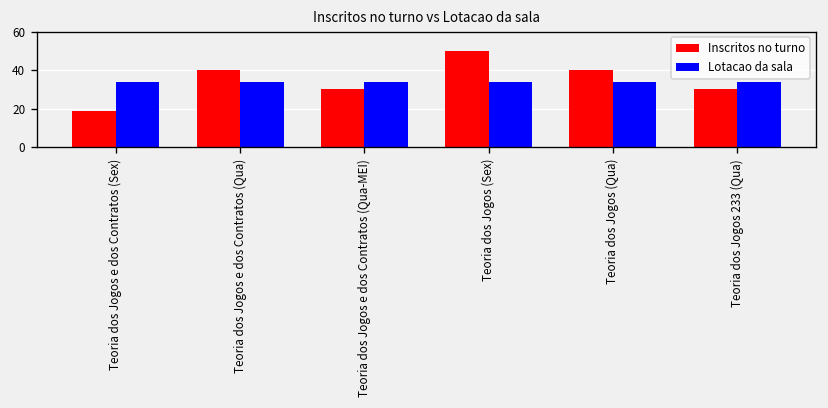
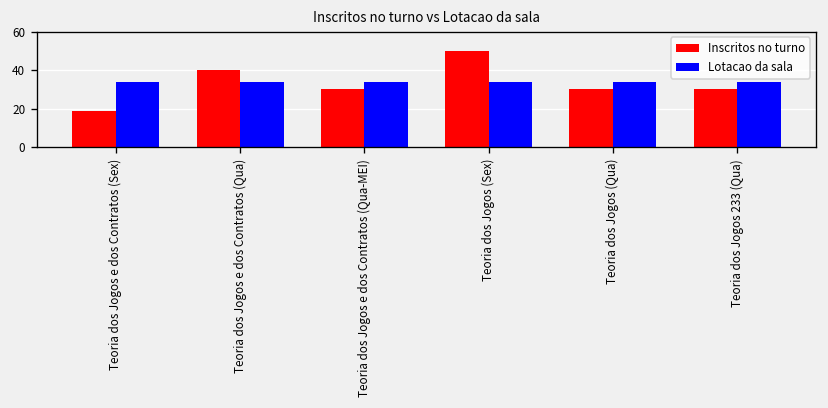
Inscritos no turno, Teoria dos Jogos (Qua): 40 -> 30
